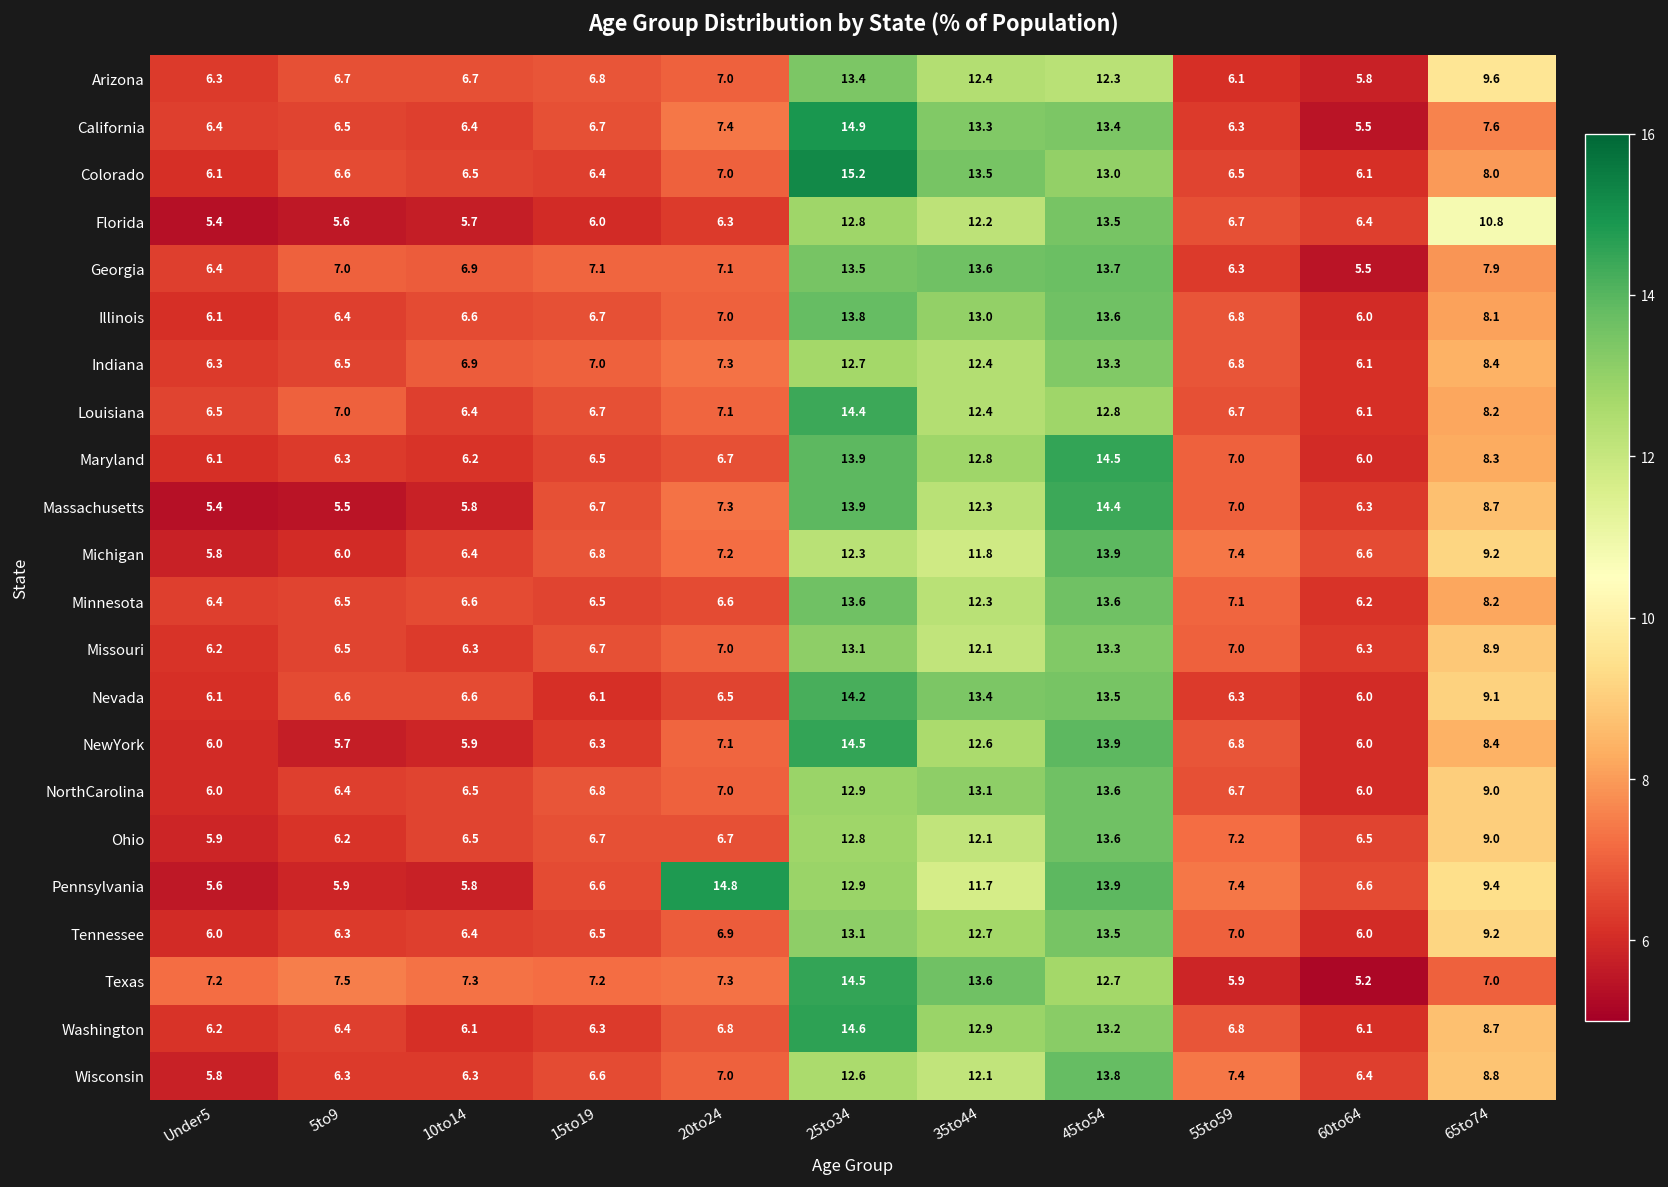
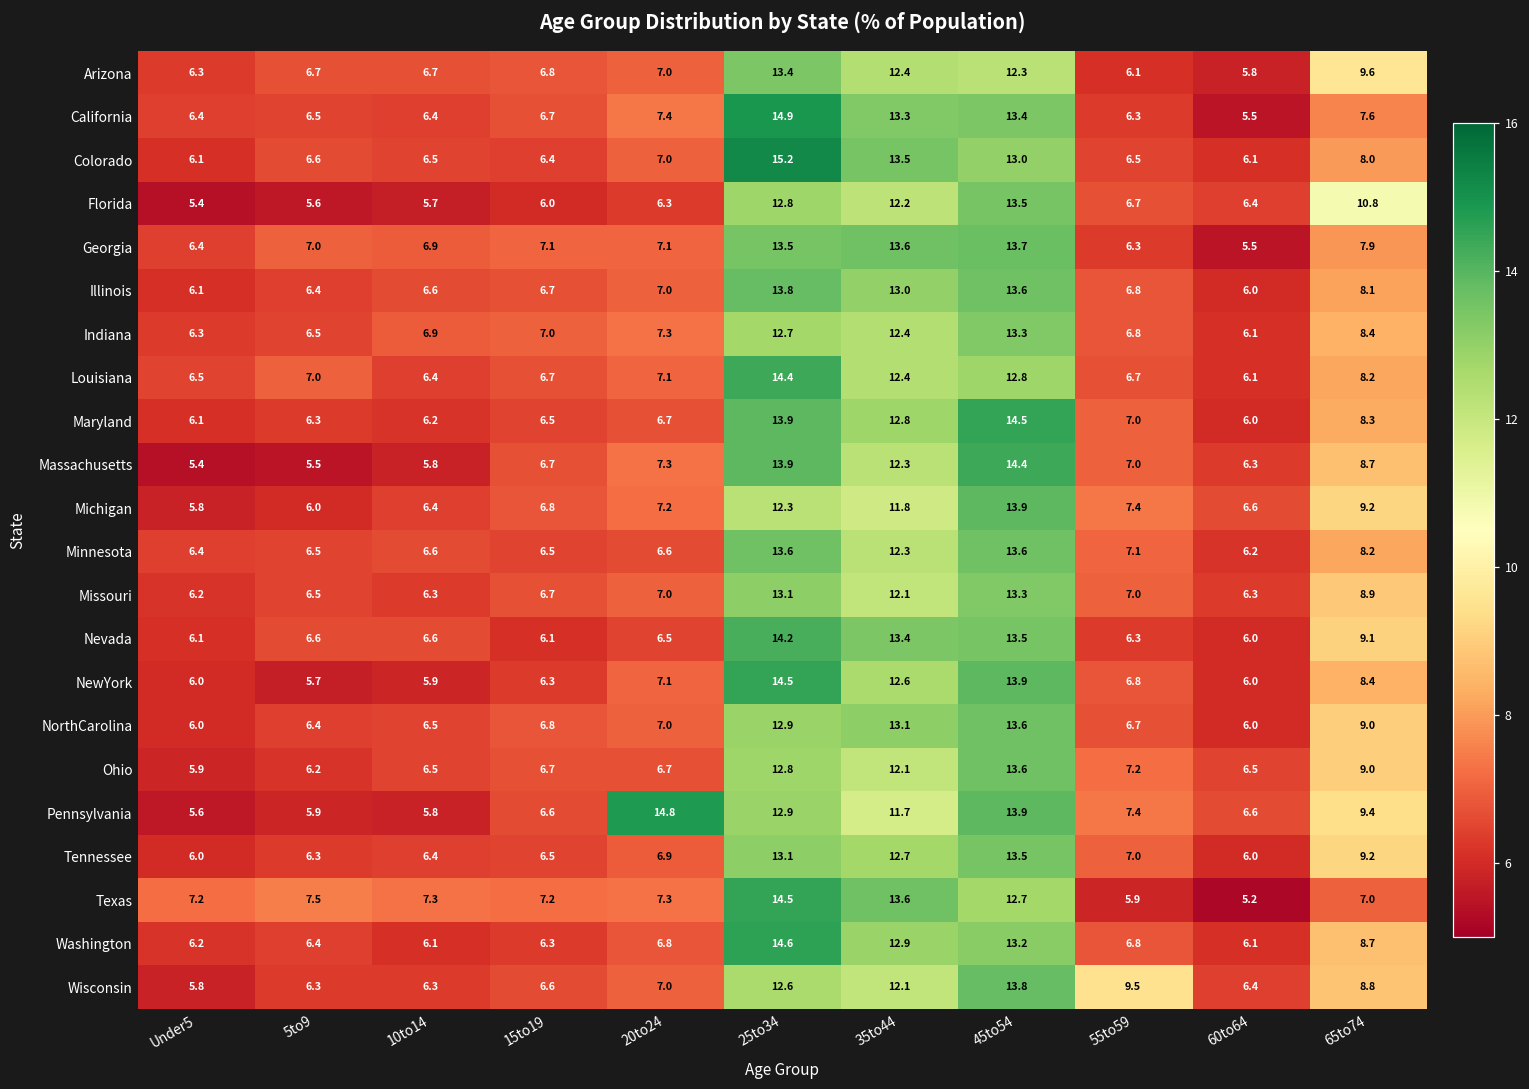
Wisconsin, 55to59: 7.4 -> 9.5
